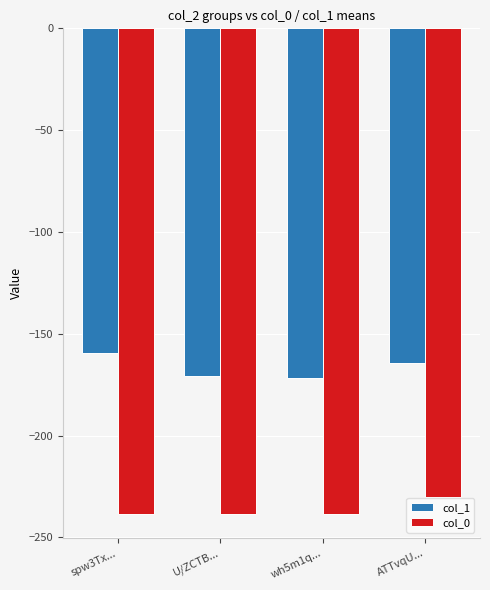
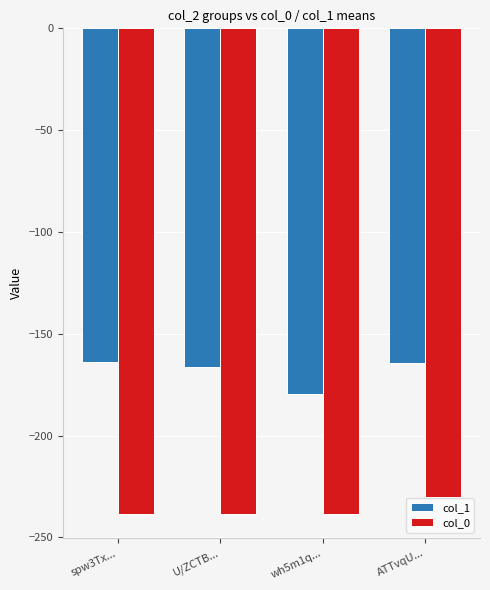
col_1, spw3Tx...: -159 -> -164
col_1, U/ZCTB...: -171 -> -167
col_1, wh5m1q...: -172 -> -180
